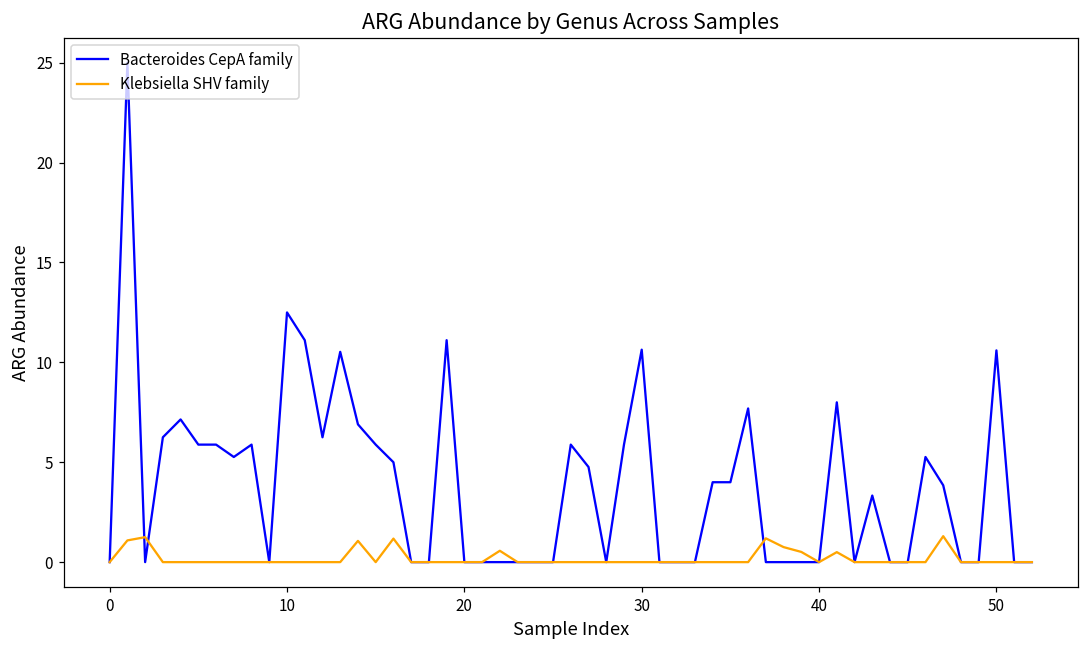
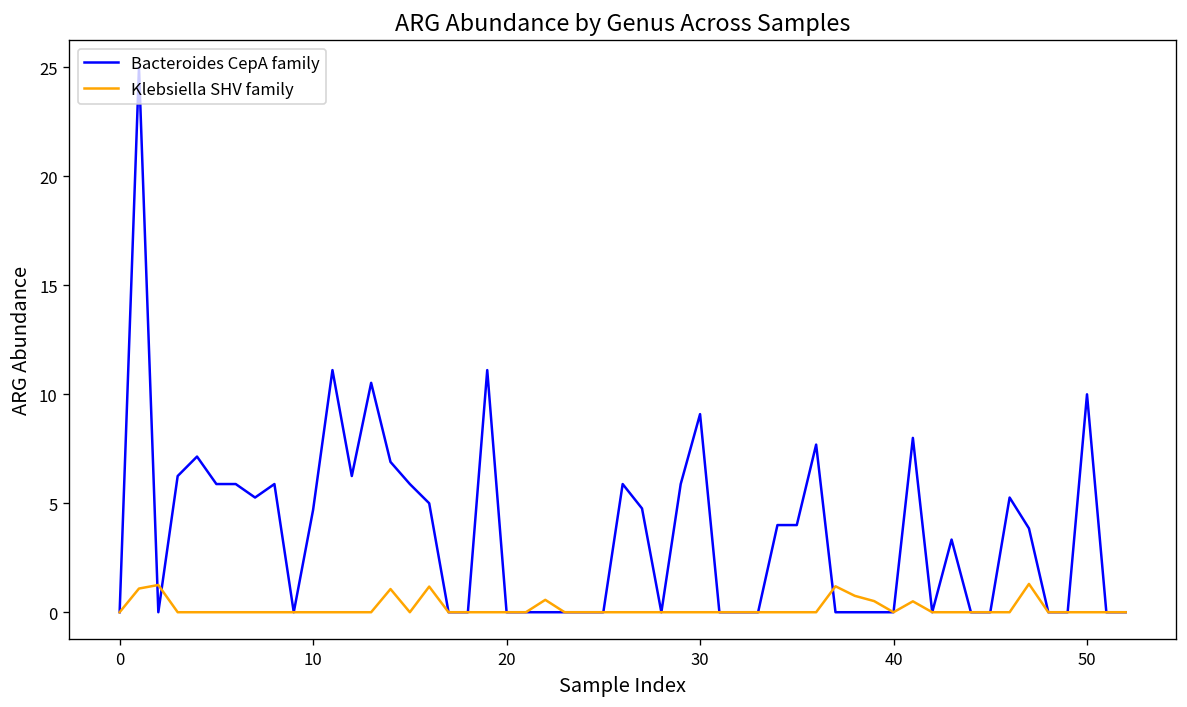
Bacteroides CepA family, 10: 12.5 -> 4.7
Bacteroides CepA family, 30: 10.6 -> 9.1
Bacteroides CepA family, 50: 10.6 -> 10.0
